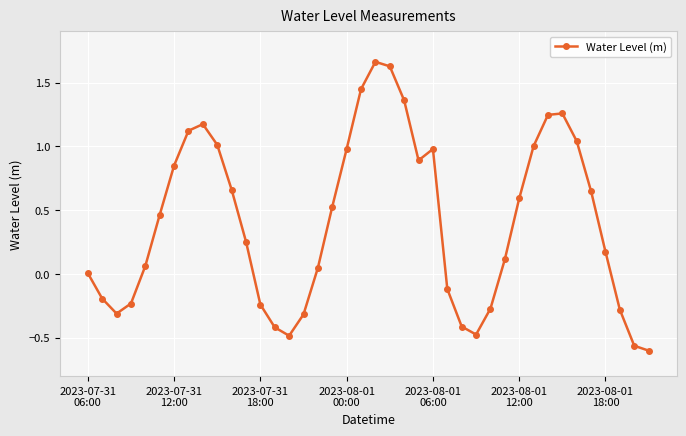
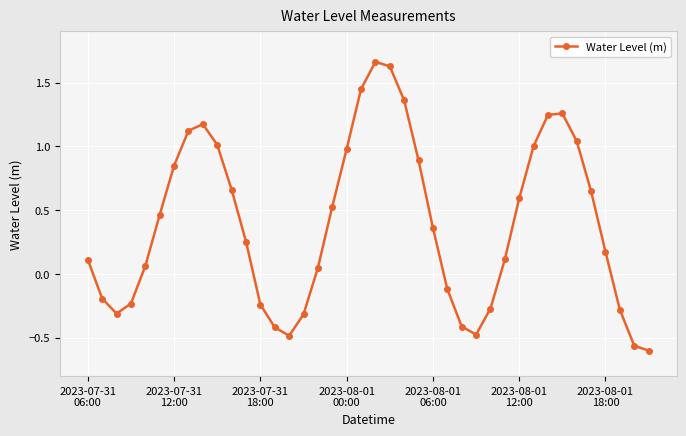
2023-07-31 06:00: 0.01 -> 0.11
2023-08-01 06:00: 0.98 -> 0.36
